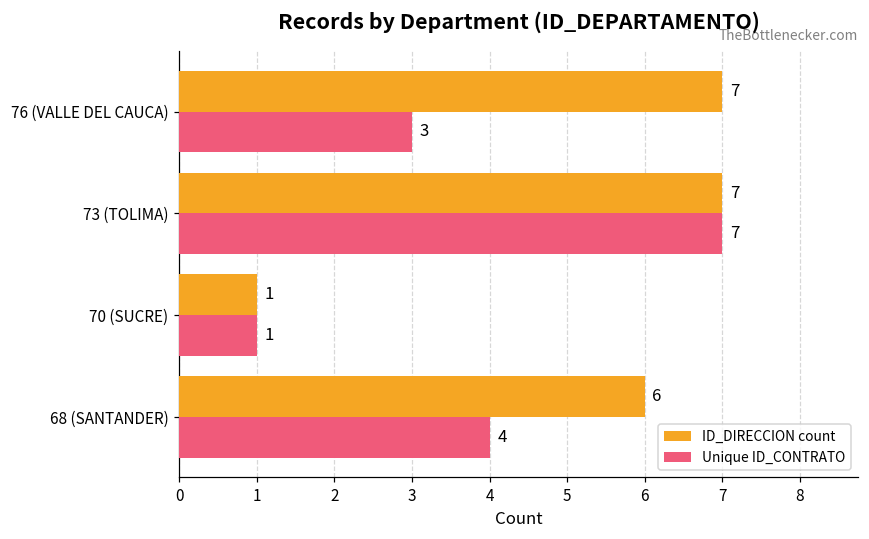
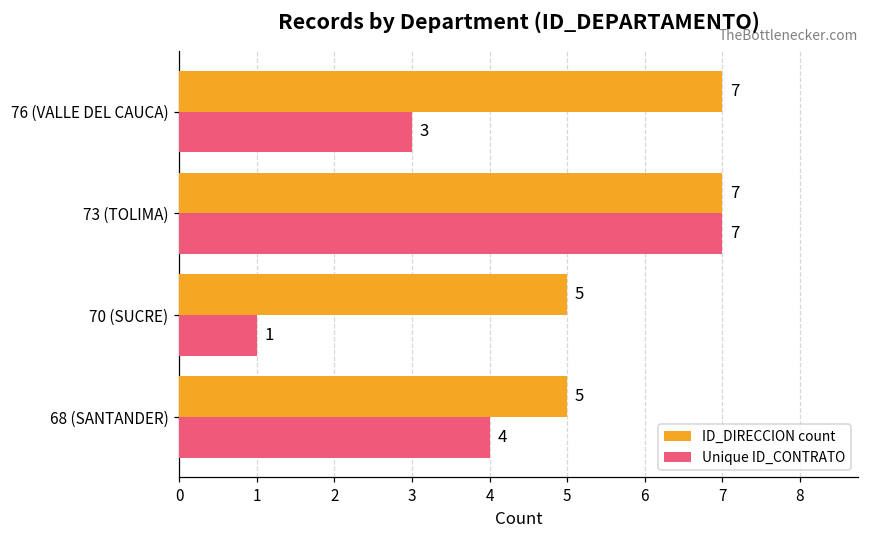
ID_DIRECCION count, 70 (SUCRE): 1 -> 5
ID_DIRECCION count, 68 (SANTANDER): 6 -> 5
